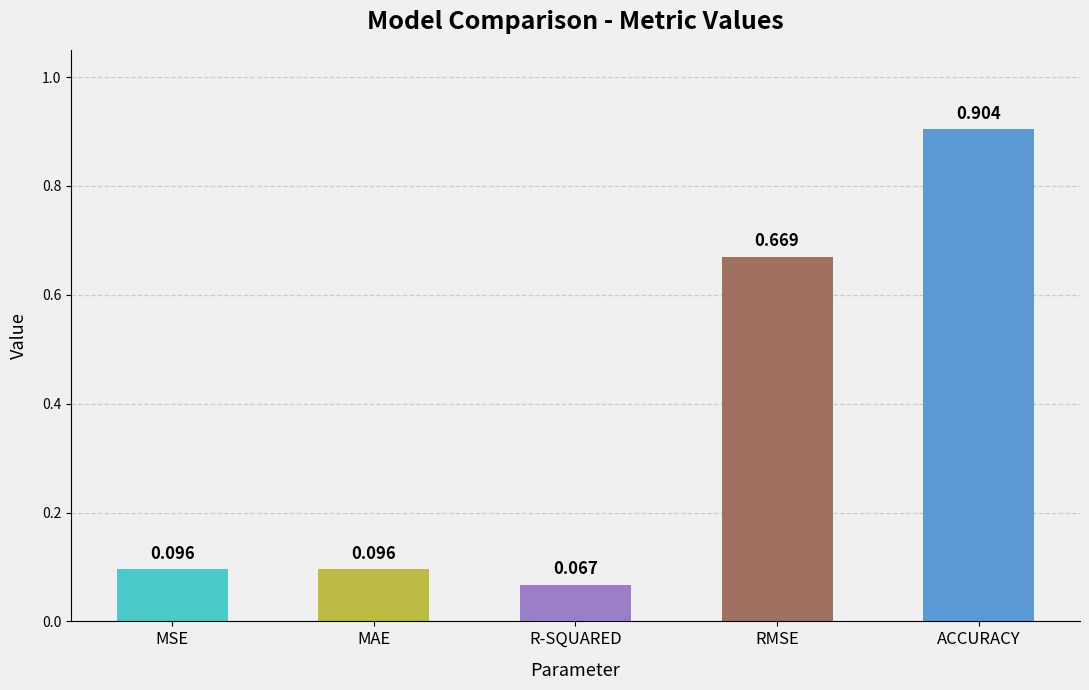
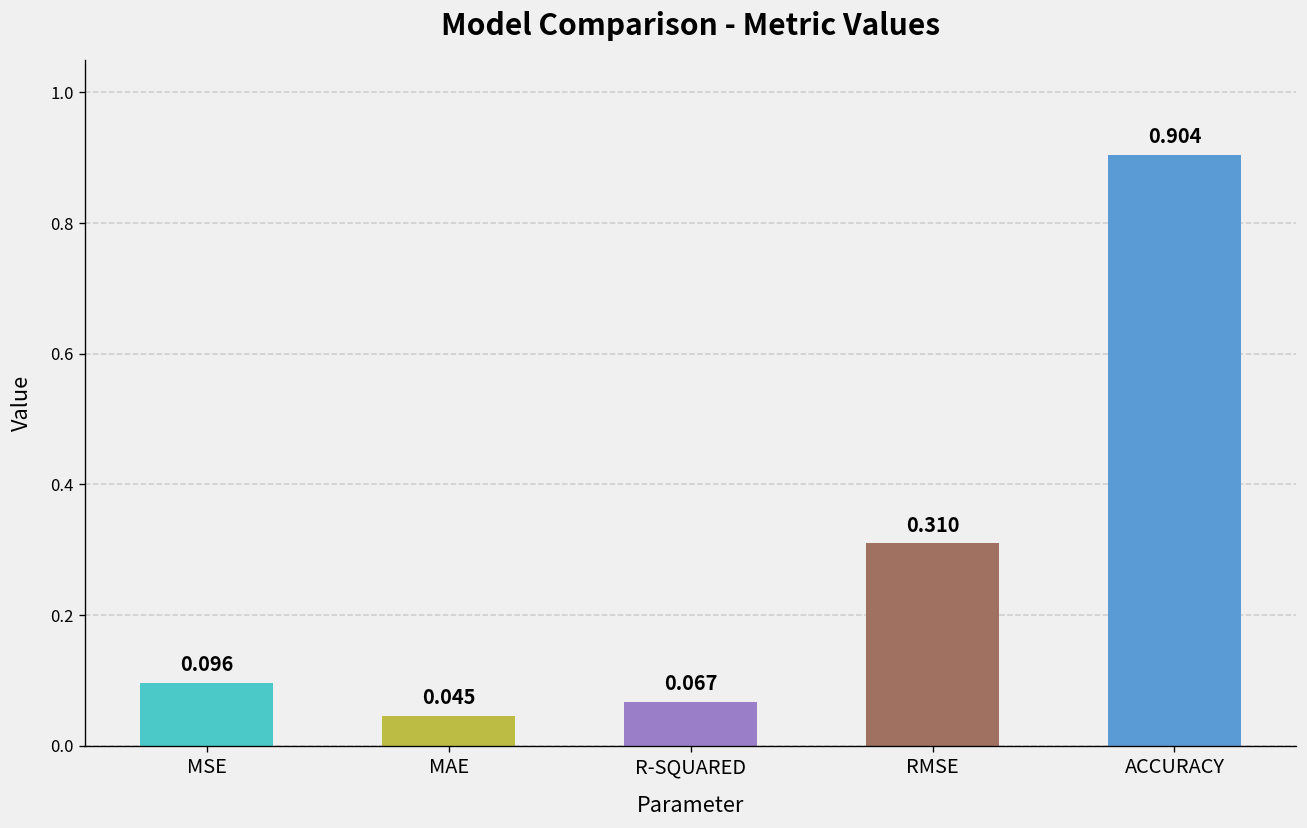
MAE: 0.096 -> 0.045
RMSE: 0.669 -> 0.310
